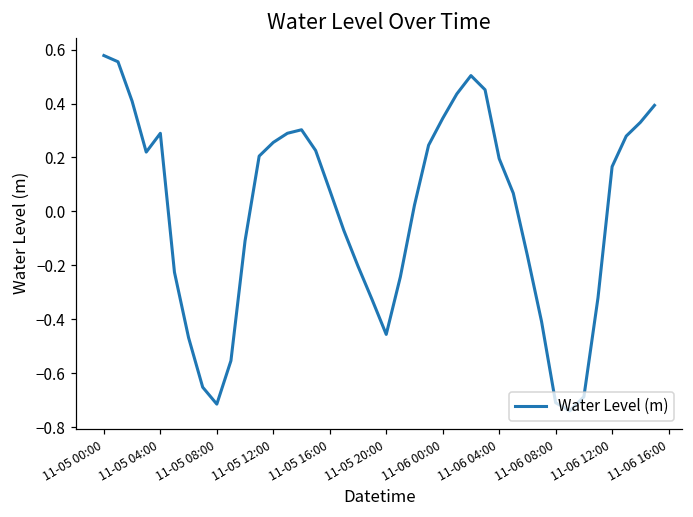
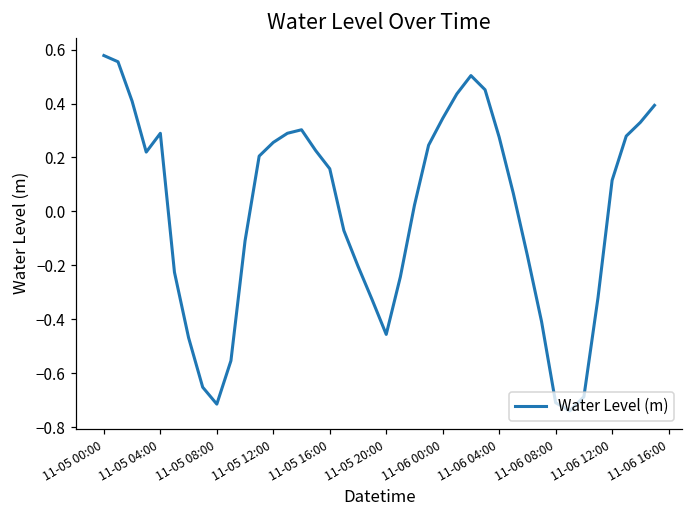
11-05 16:00: 0.08 -> 0.16
11-06 04:00: 0.20 -> 0.28
11-06 12:00: 0.17 -> 0.12
